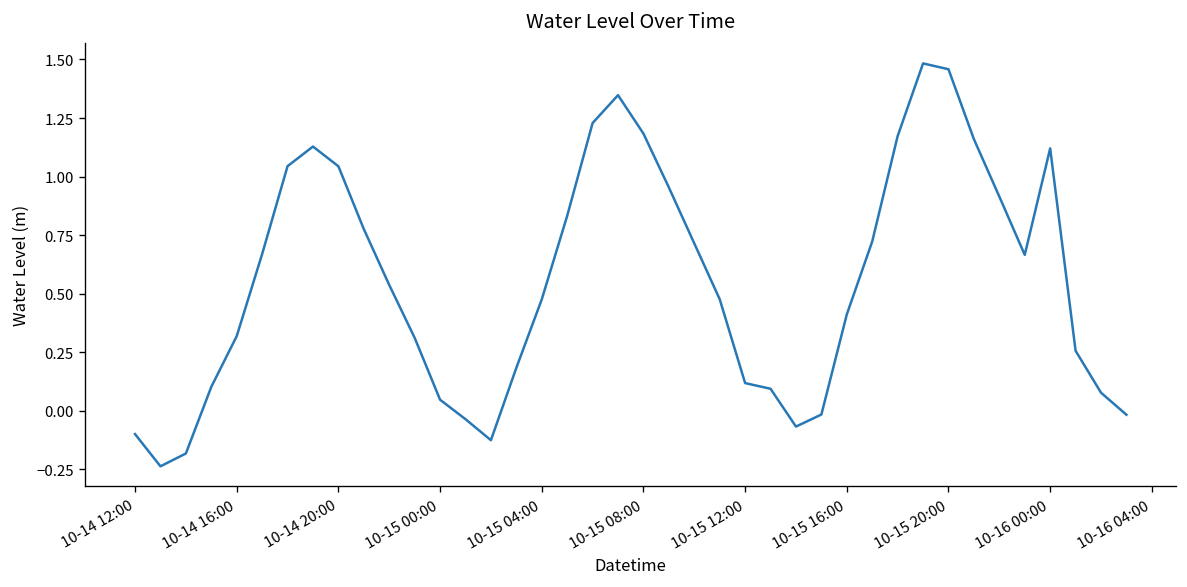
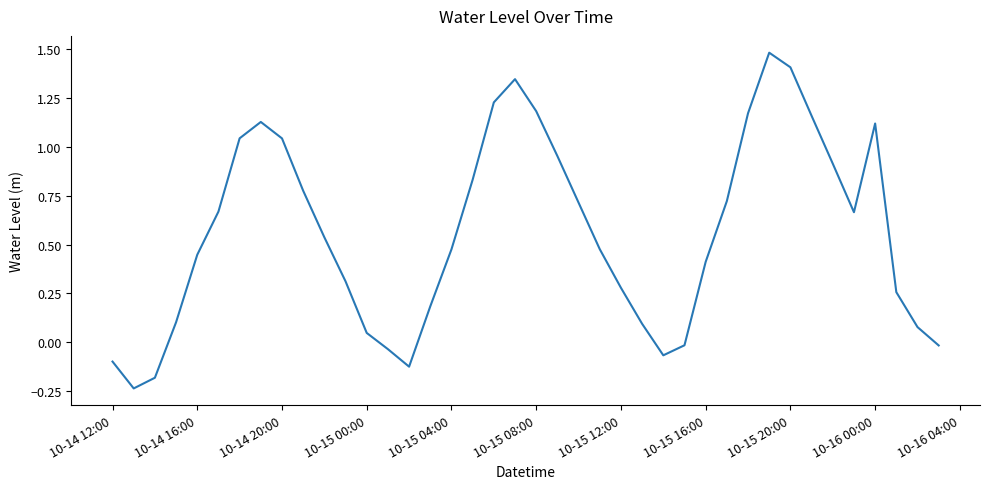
10-14 16:00: 0.32 -> 0.45
10-15 12:00: 0.12 -> 0.28
10-15 20:00: 1.46 -> 1.41
